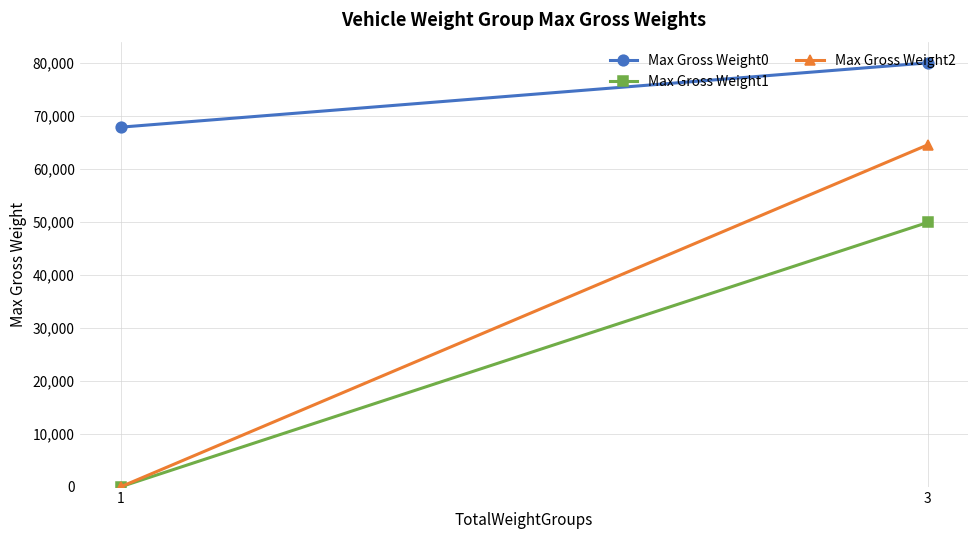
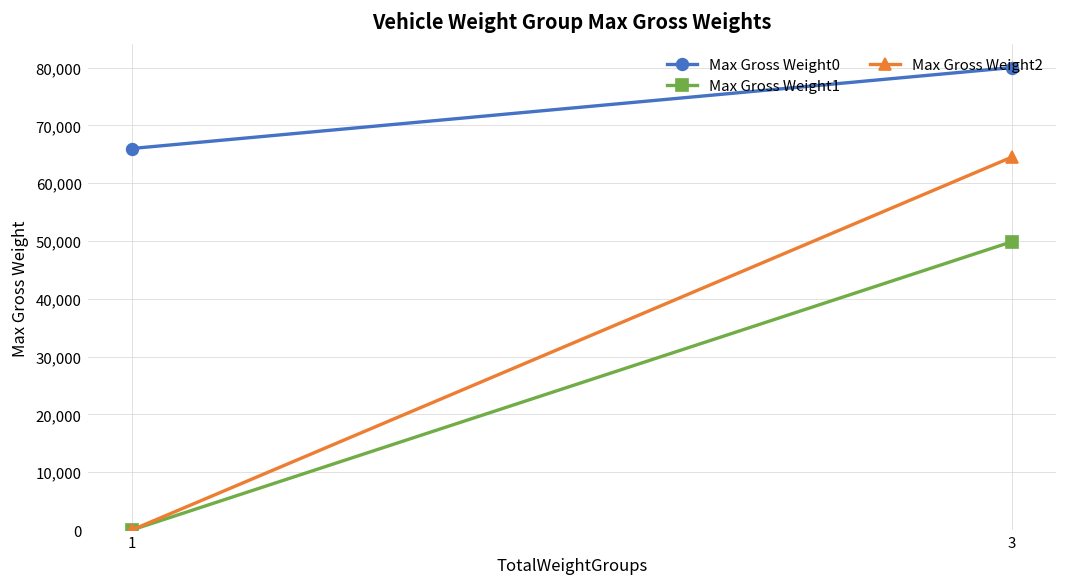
Max Gross Weight0, 1: 68,000 -> 66,000
